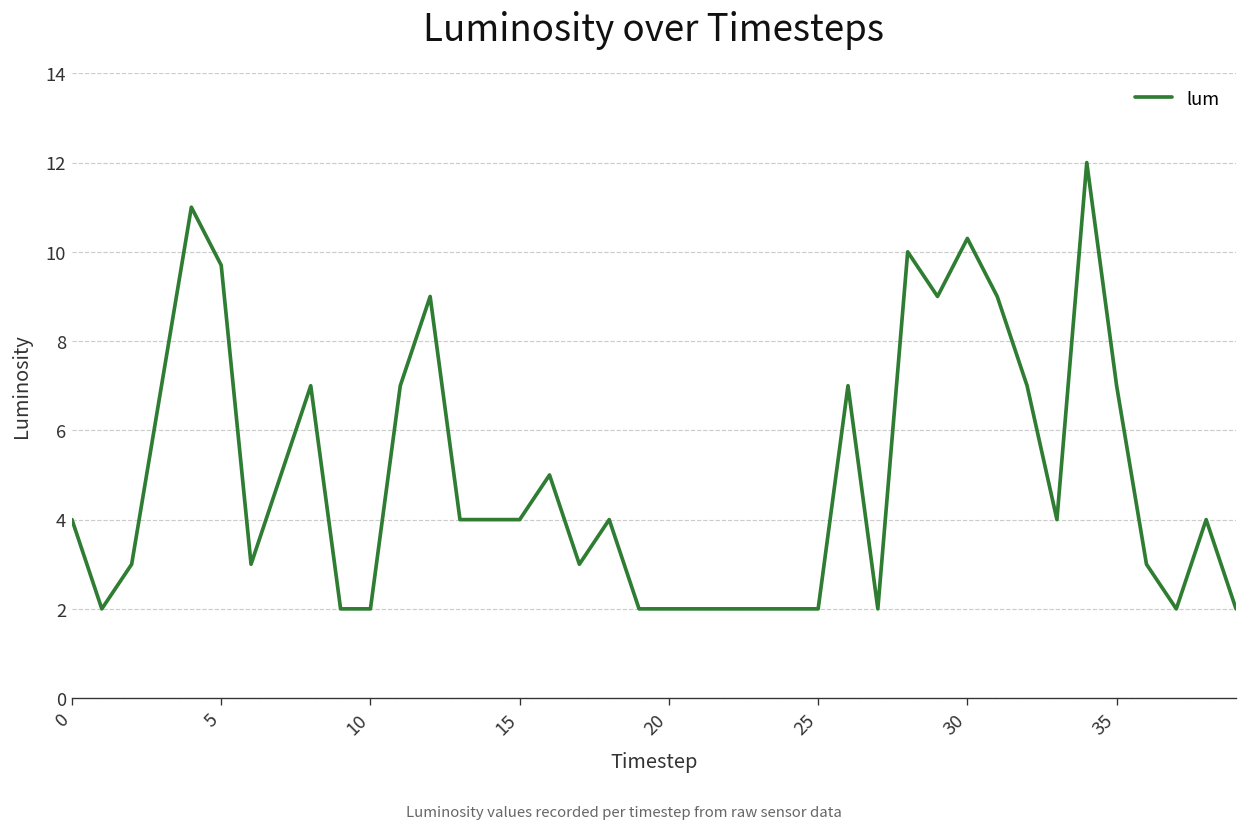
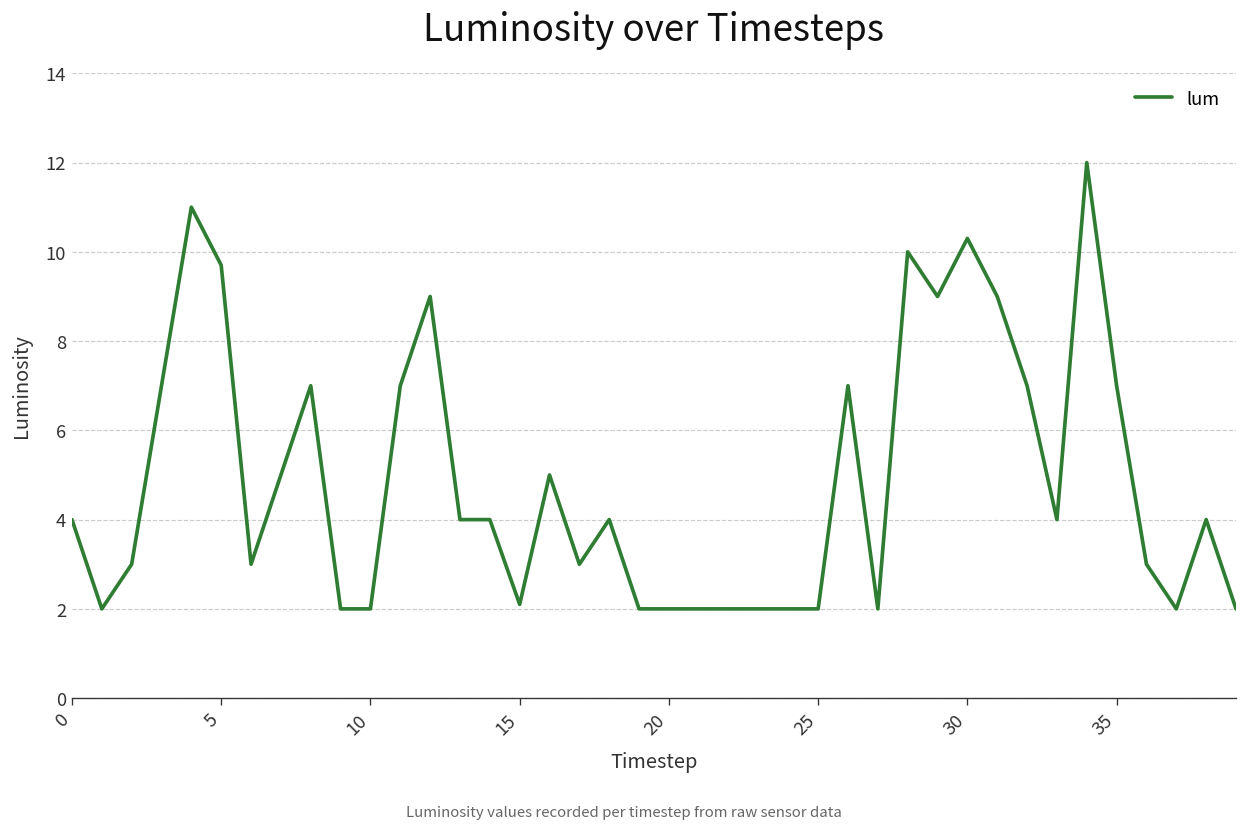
15: 4.0 -> 2.1
